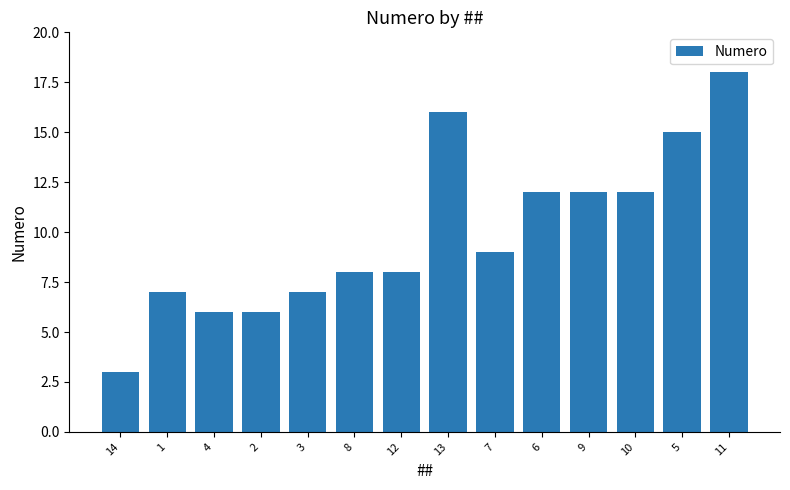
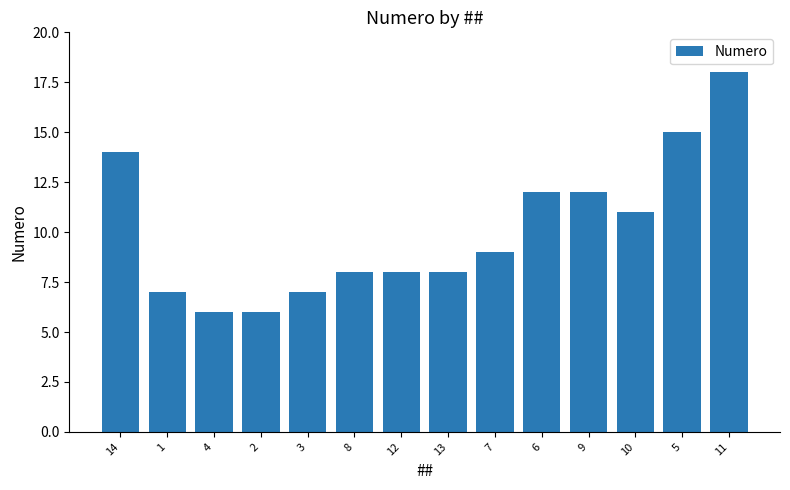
14: 3 -> 14
13: 16 -> 8
10: 12 -> 11
